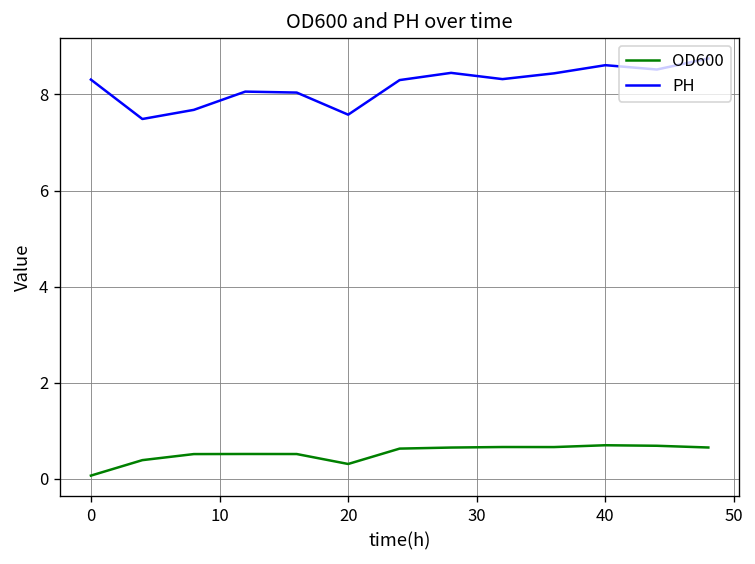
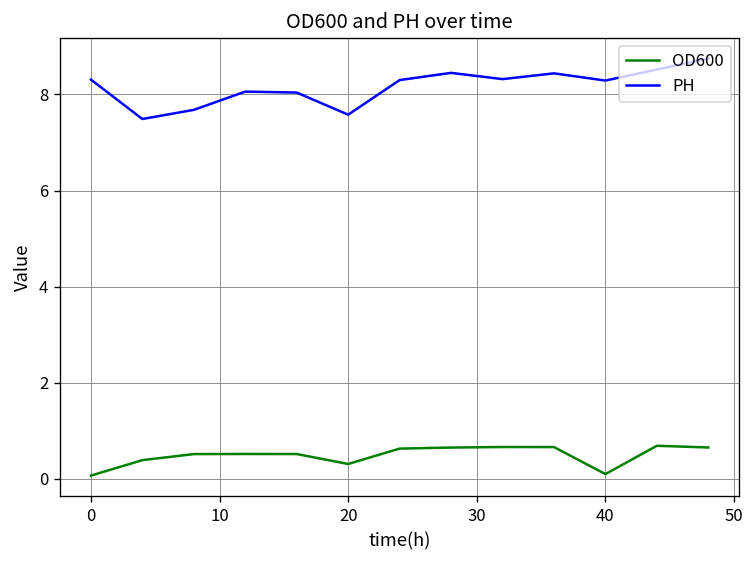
OD600, 40: 0.7 -> 0.1
PH, 40: 8.6 -> 8.3
